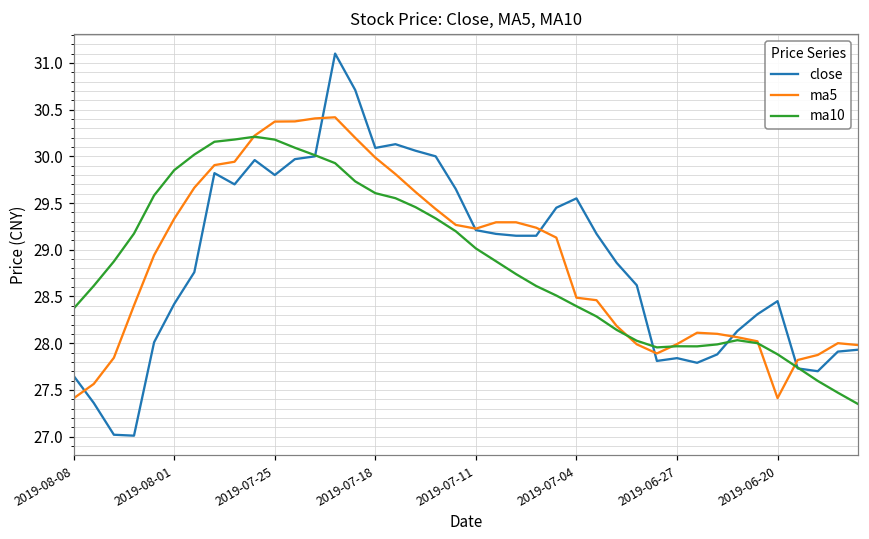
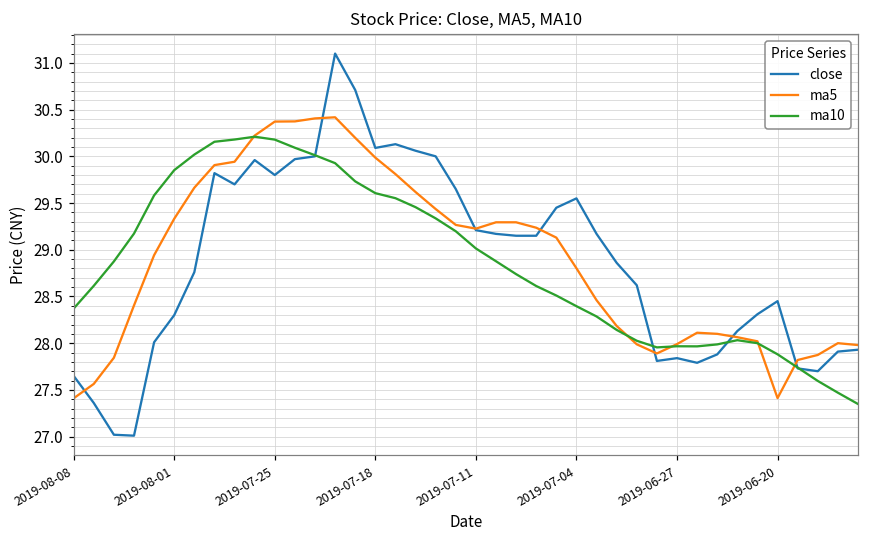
close, 2019-08-01: 28.4 -> 28.3
ma5, 2019-07-04: 28.5 -> 28.8
